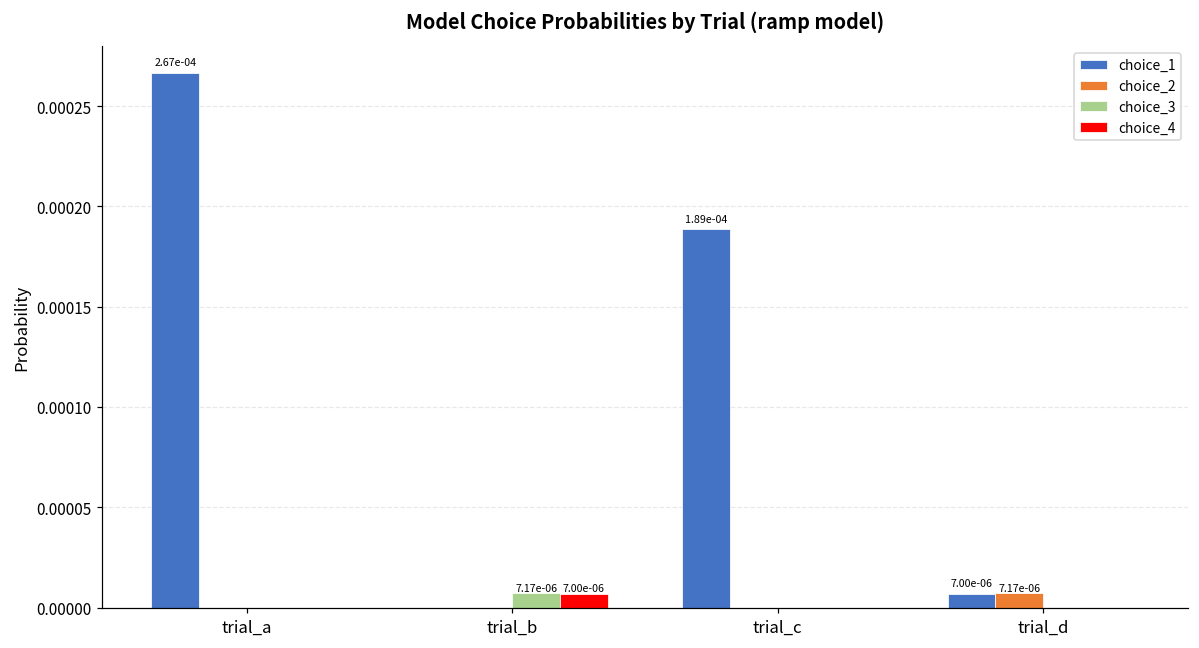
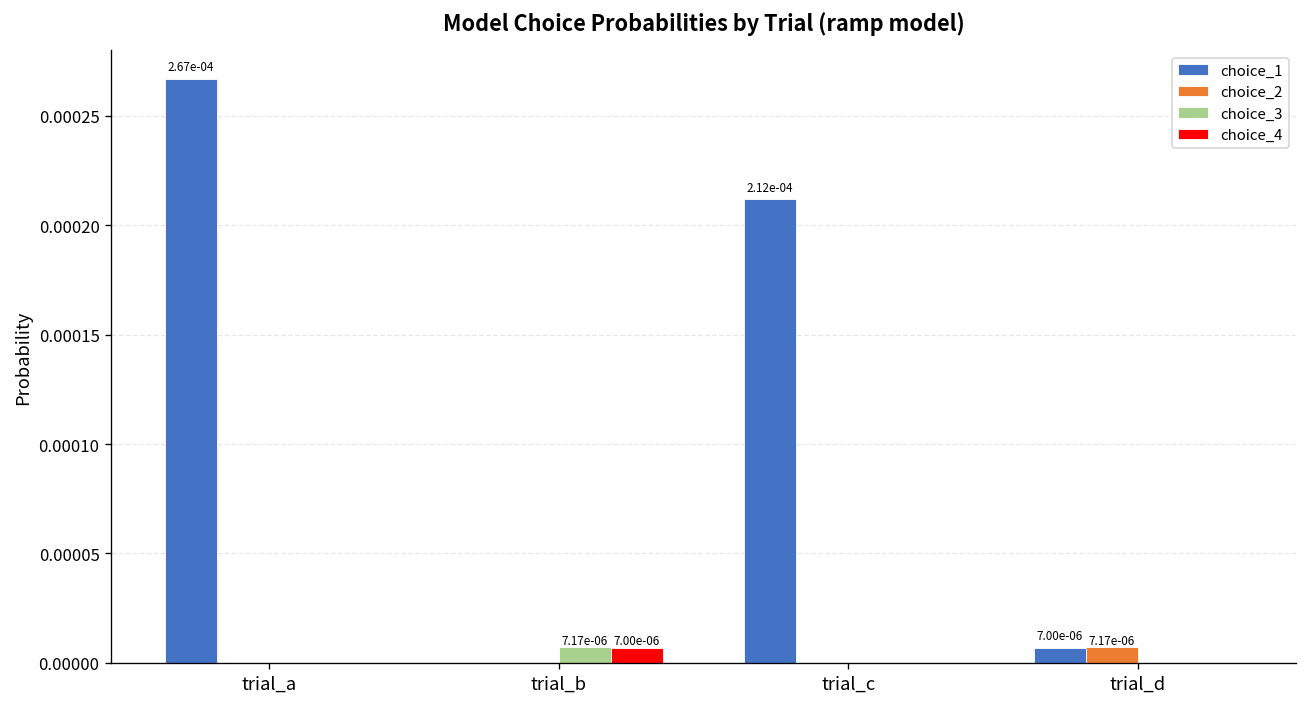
choice_1, trial_c: 1.89e-04 -> 2.12e-04
